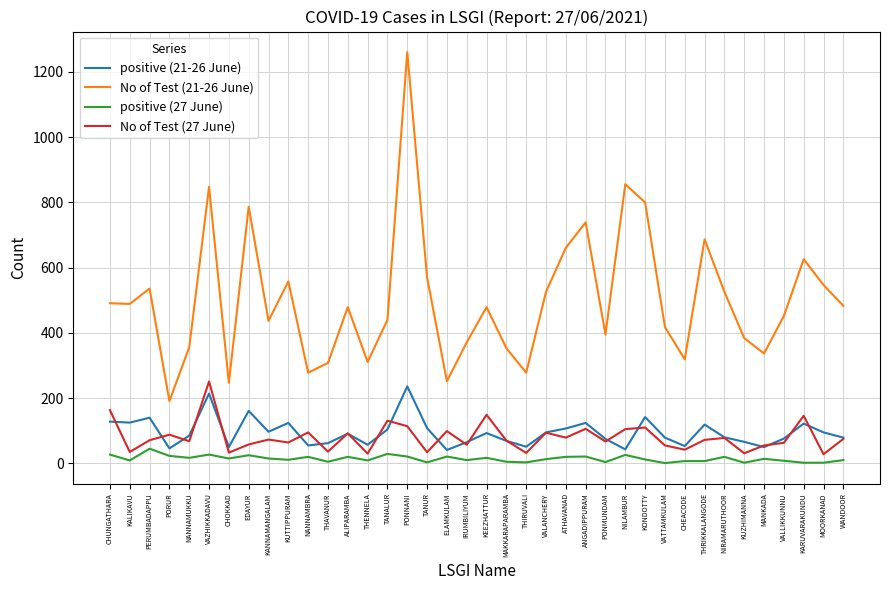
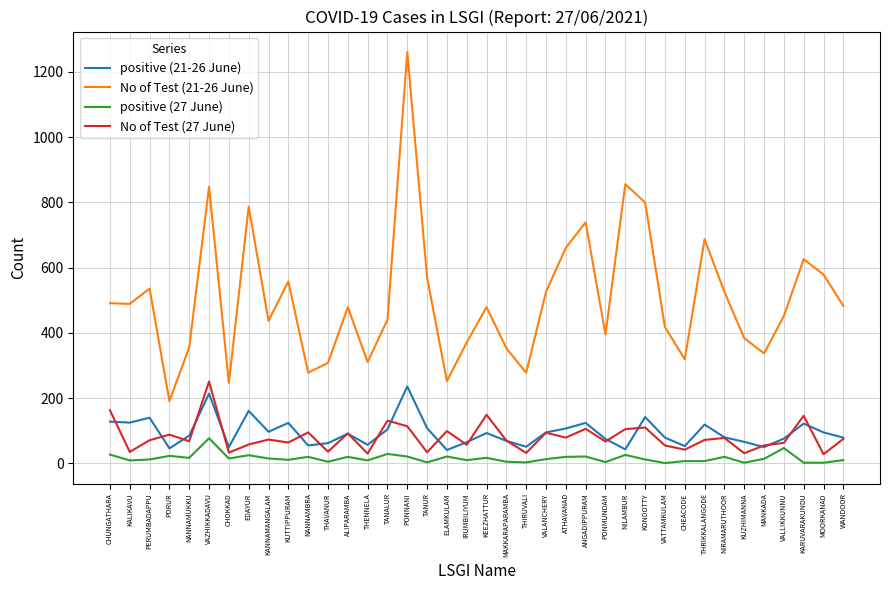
positive (27 June), PERUMBADAPPU: 50 -> 10
positive (27 June), VAZHIKKADAVU: 30 -> 80
positive (27 June), VALLIKKUNNU: 10 -> 50
No of Test (21-26 June), MOORKANAD: 550 -> 580
